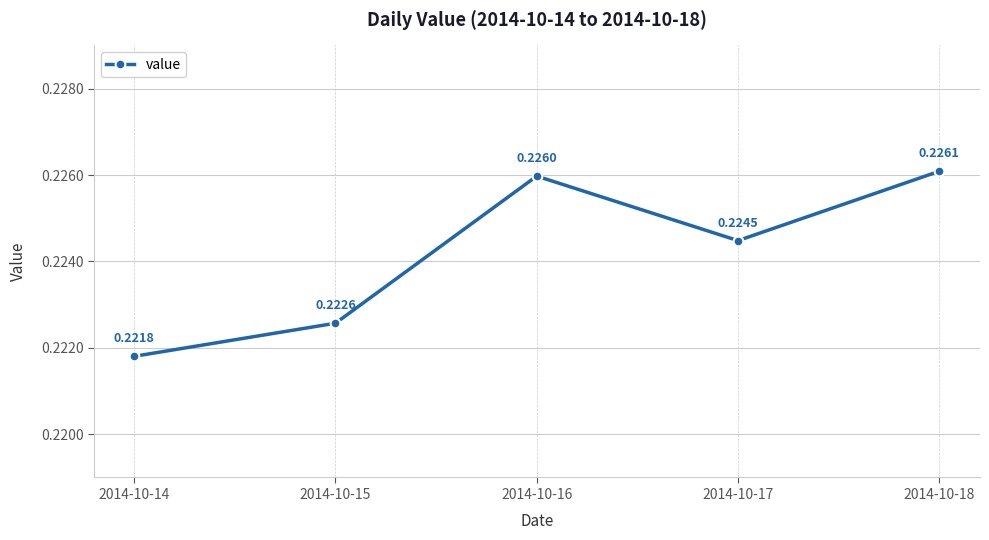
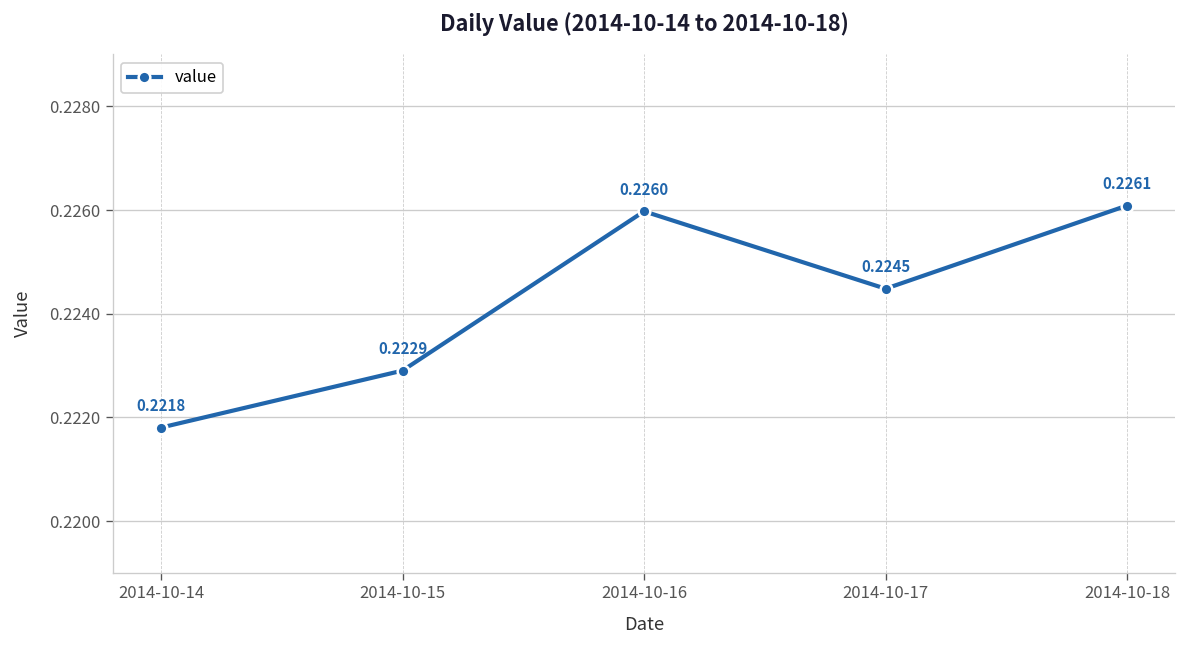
2014-10-15: 0.2226 -> 0.2229
